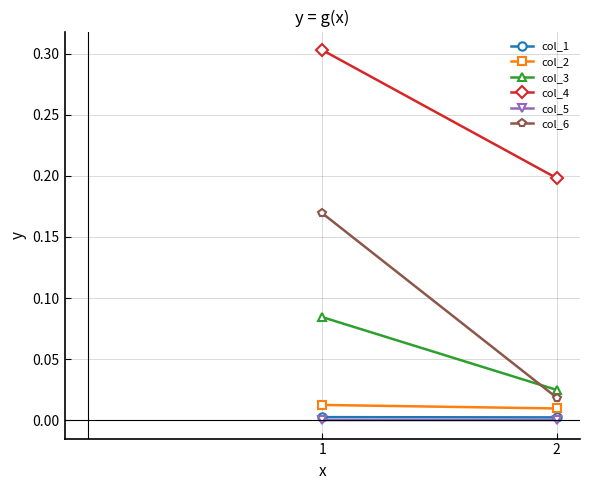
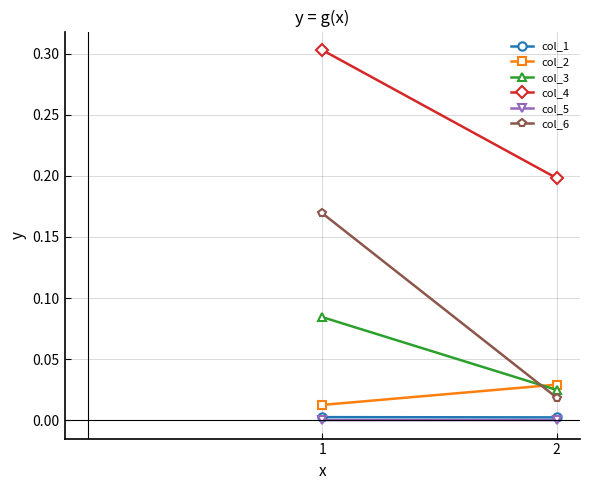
col_2, 2: 0.010 -> 0.029
